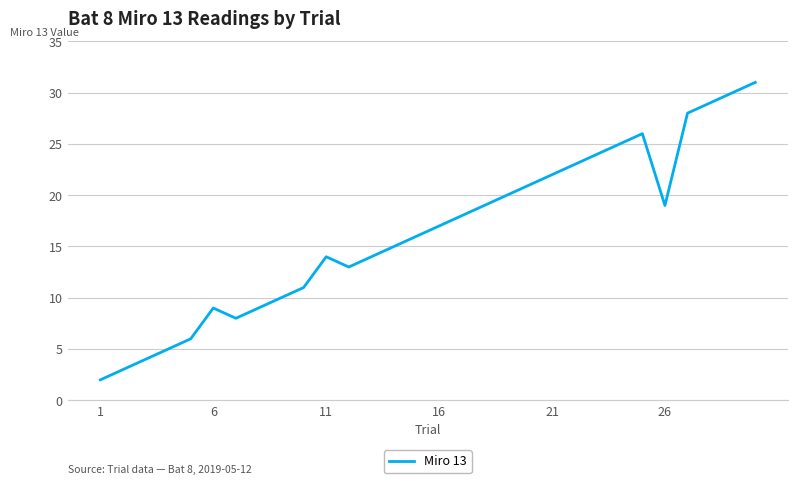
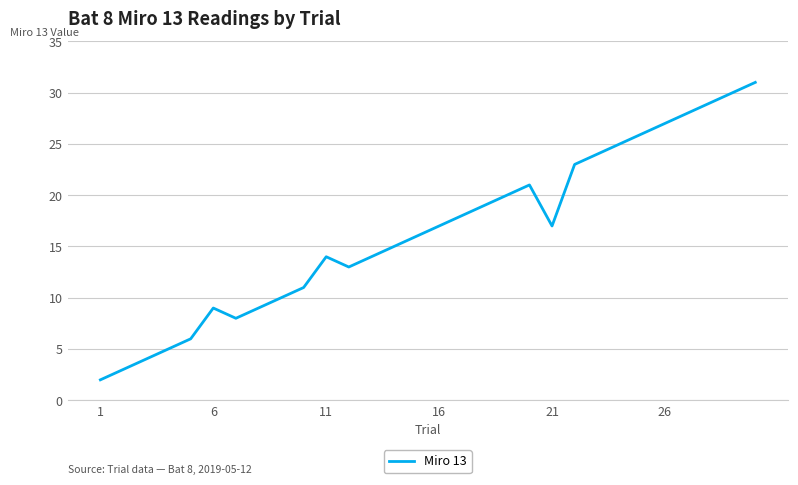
21: 22 -> 17
26: 19 -> 27
